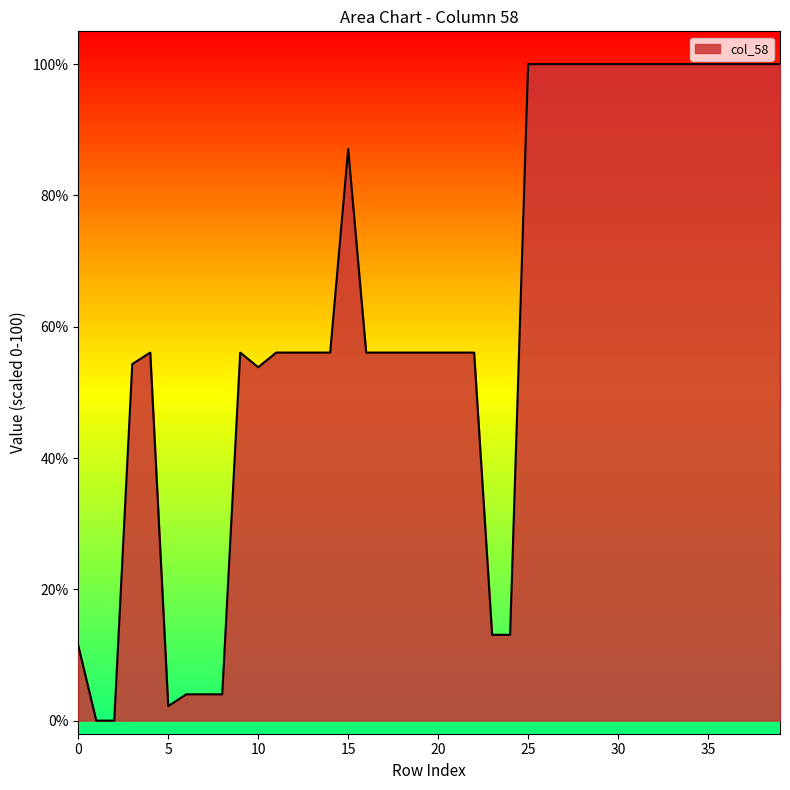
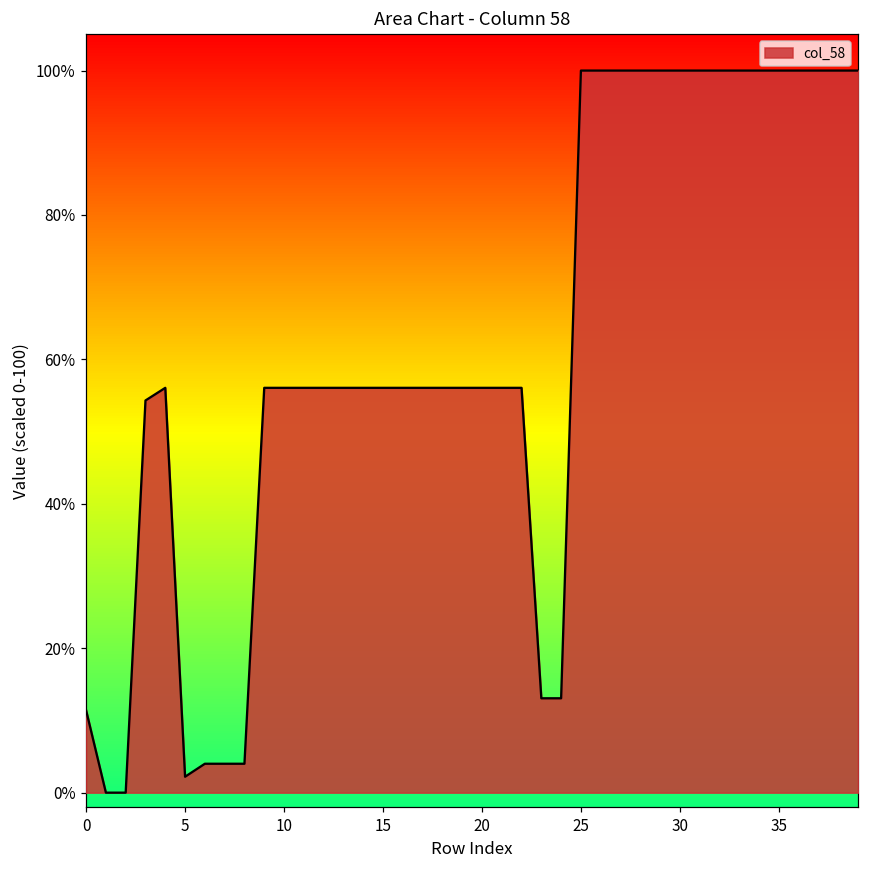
10: 54% -> 56%
15: 87% -> 56%
